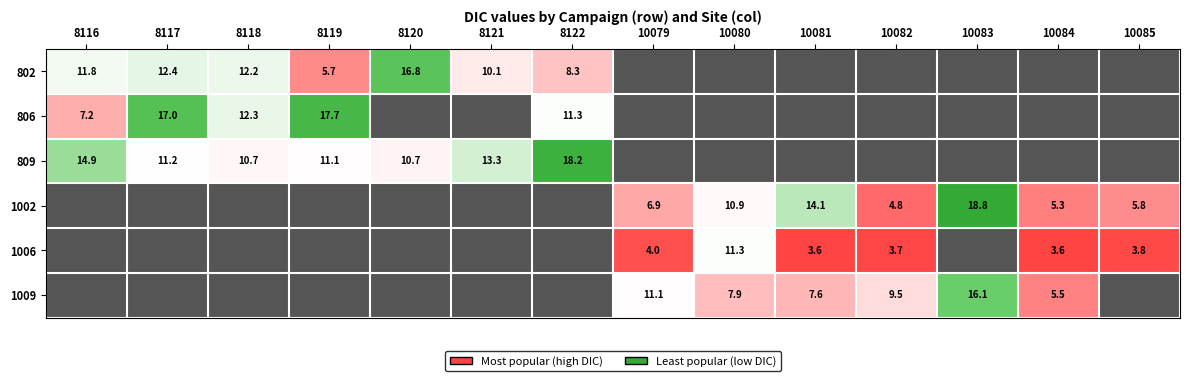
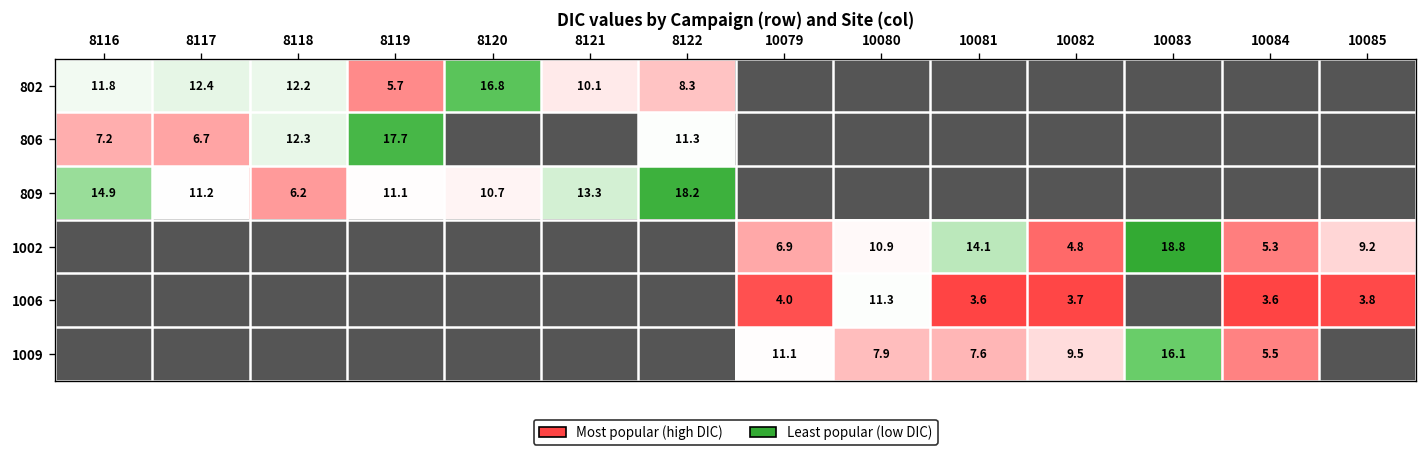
806, 8117: 17.0 -> 6.7
809, 8118: 10.7 -> 6.2
1002, 10085: 5.8 -> 9.2
